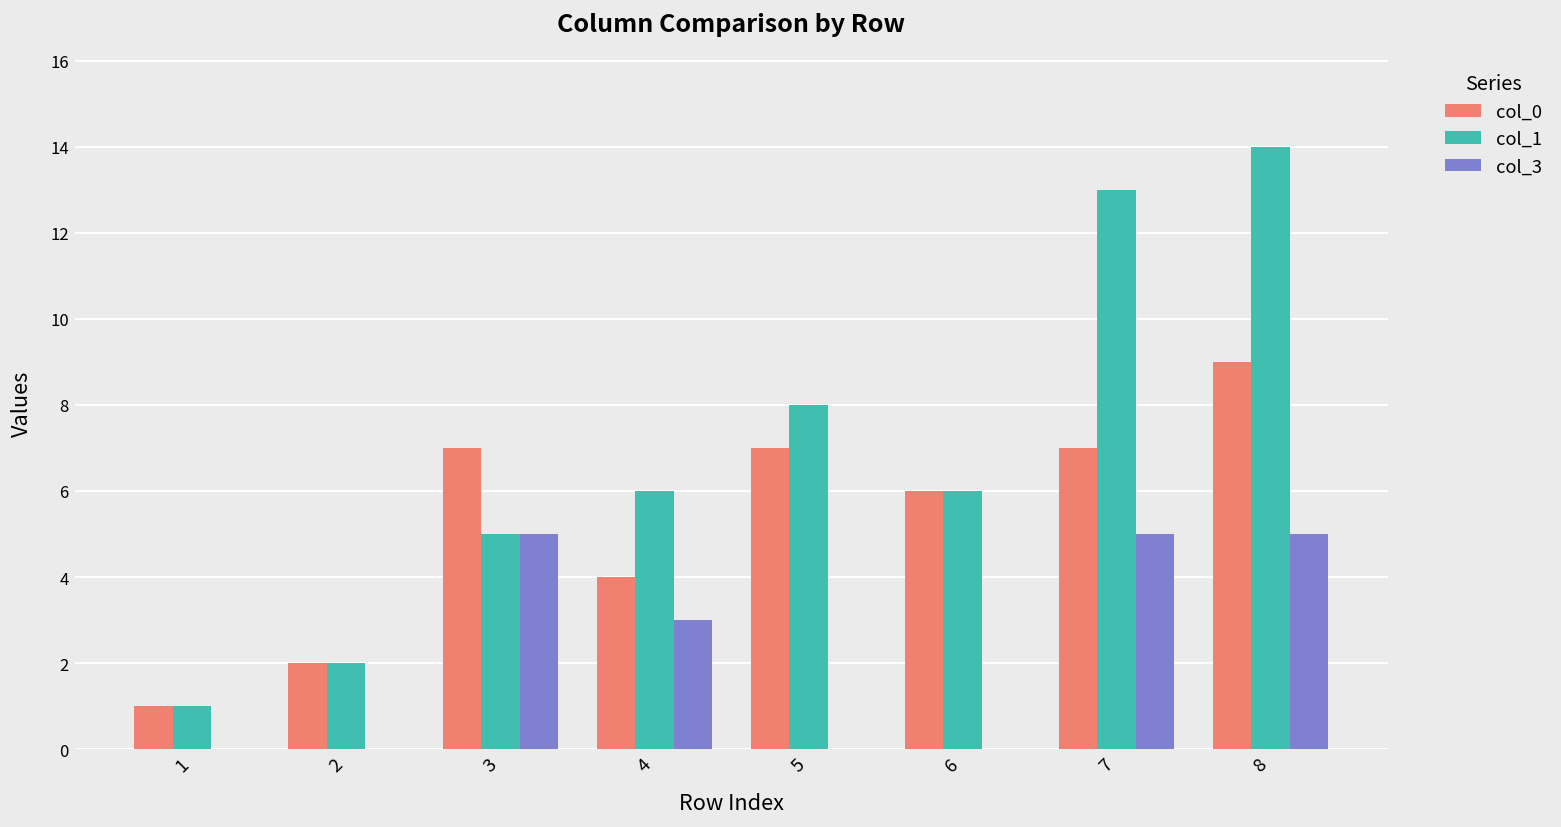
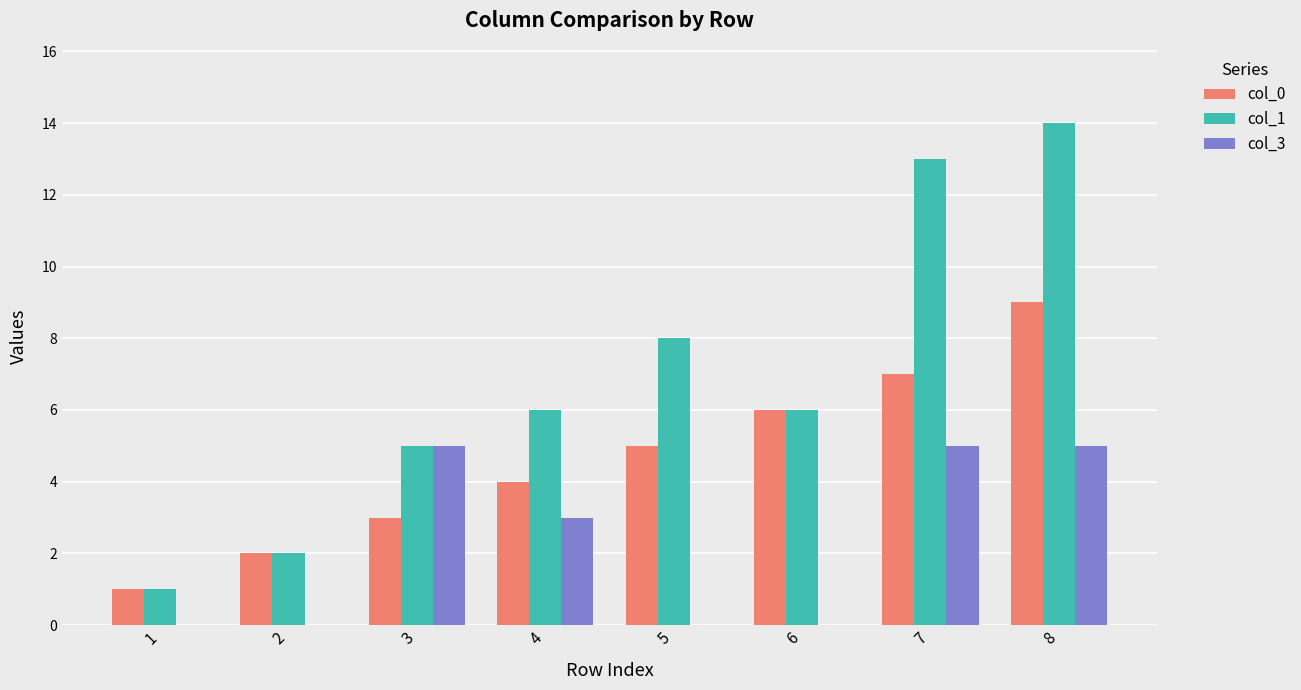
col_0, 3: 7 -> 3
col_0, 5: 7 -> 5
